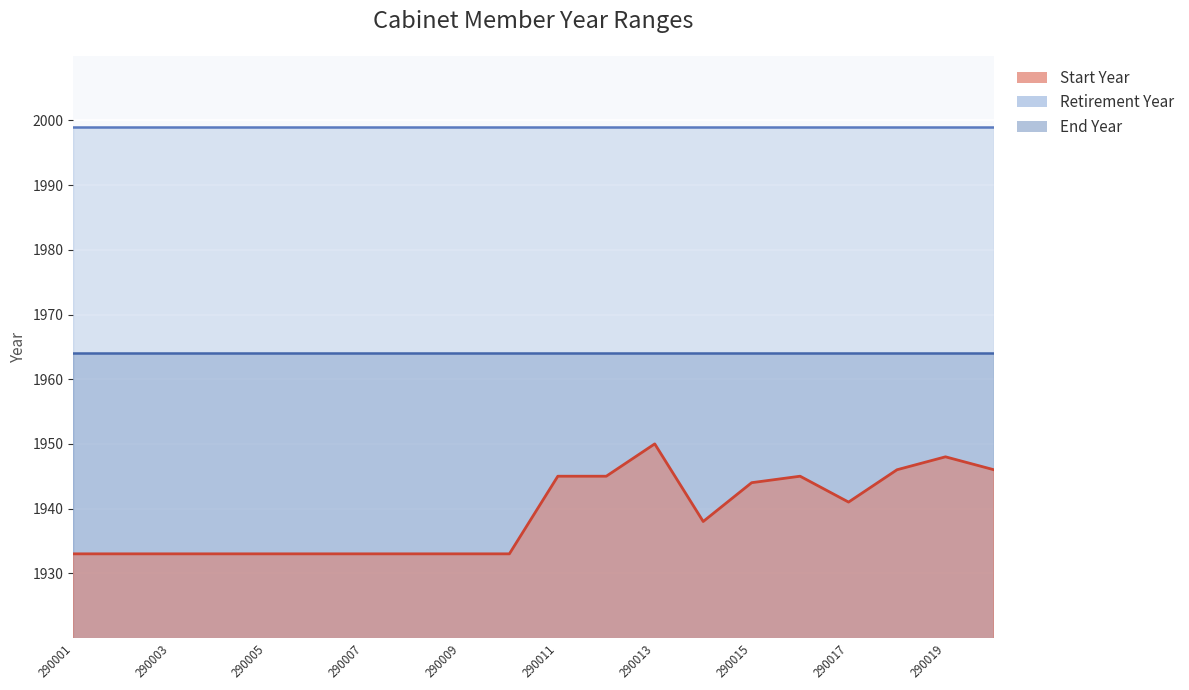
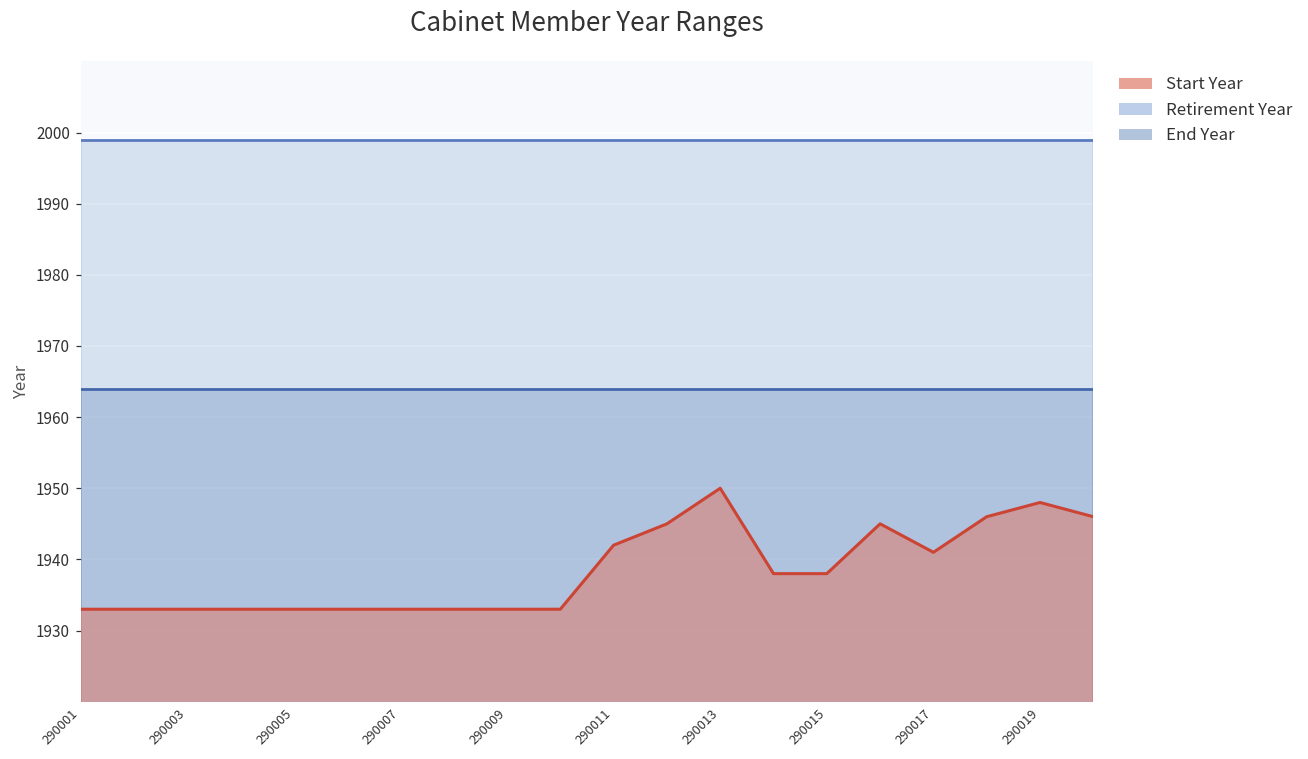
Start Year, 290011: 1945 -> 1942
Start Year, 290015: 1944 -> 1938
